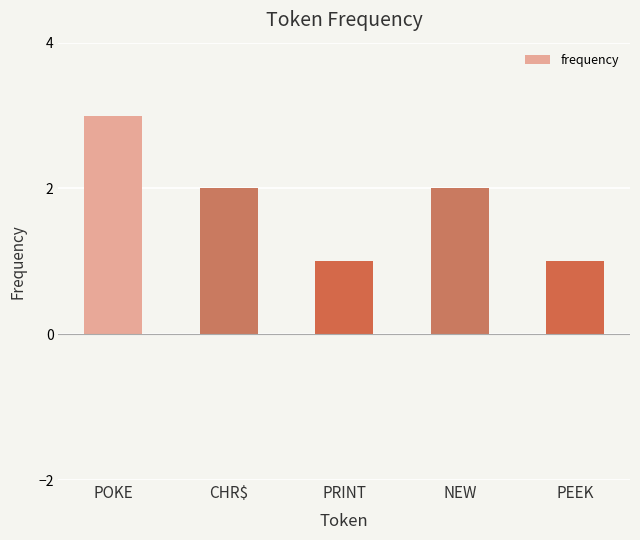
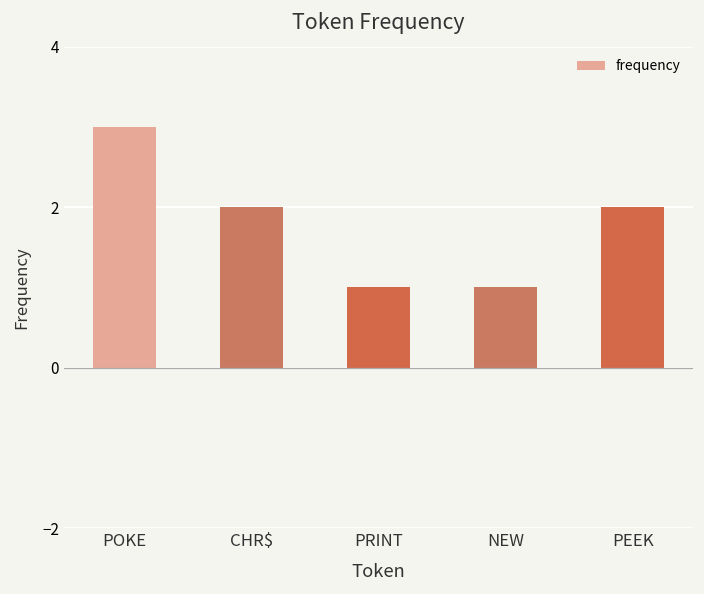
NEW: 2 -> 1
PEEK: 1 -> 2
